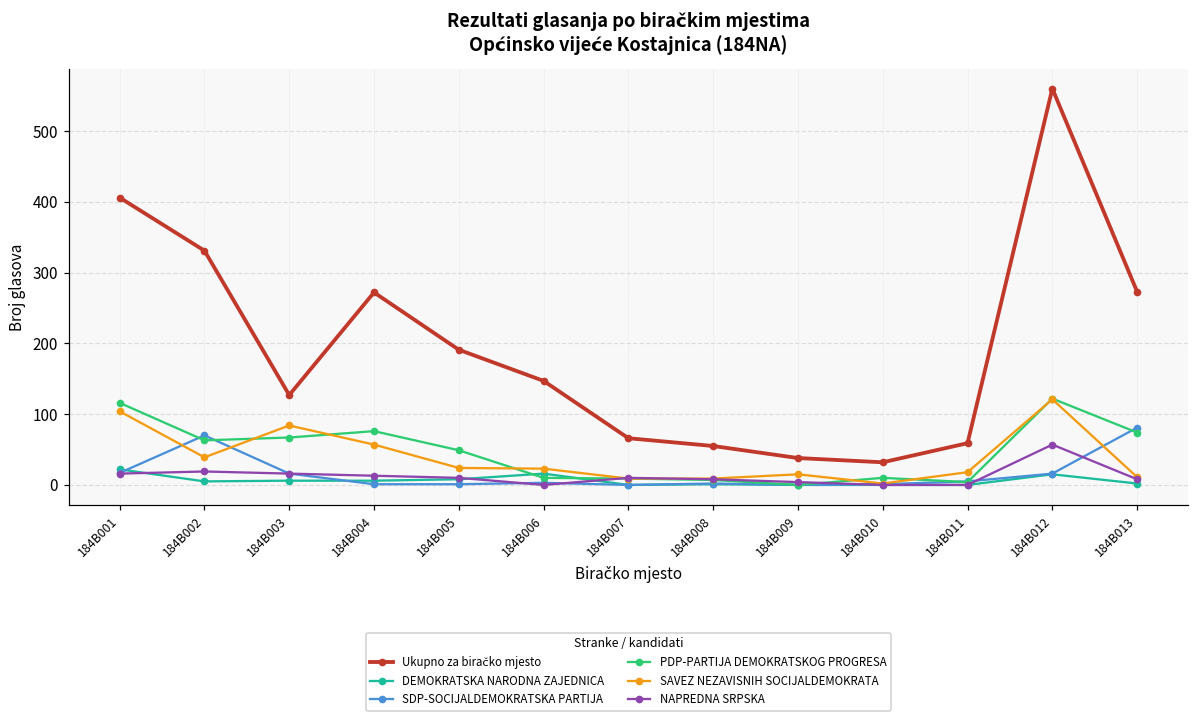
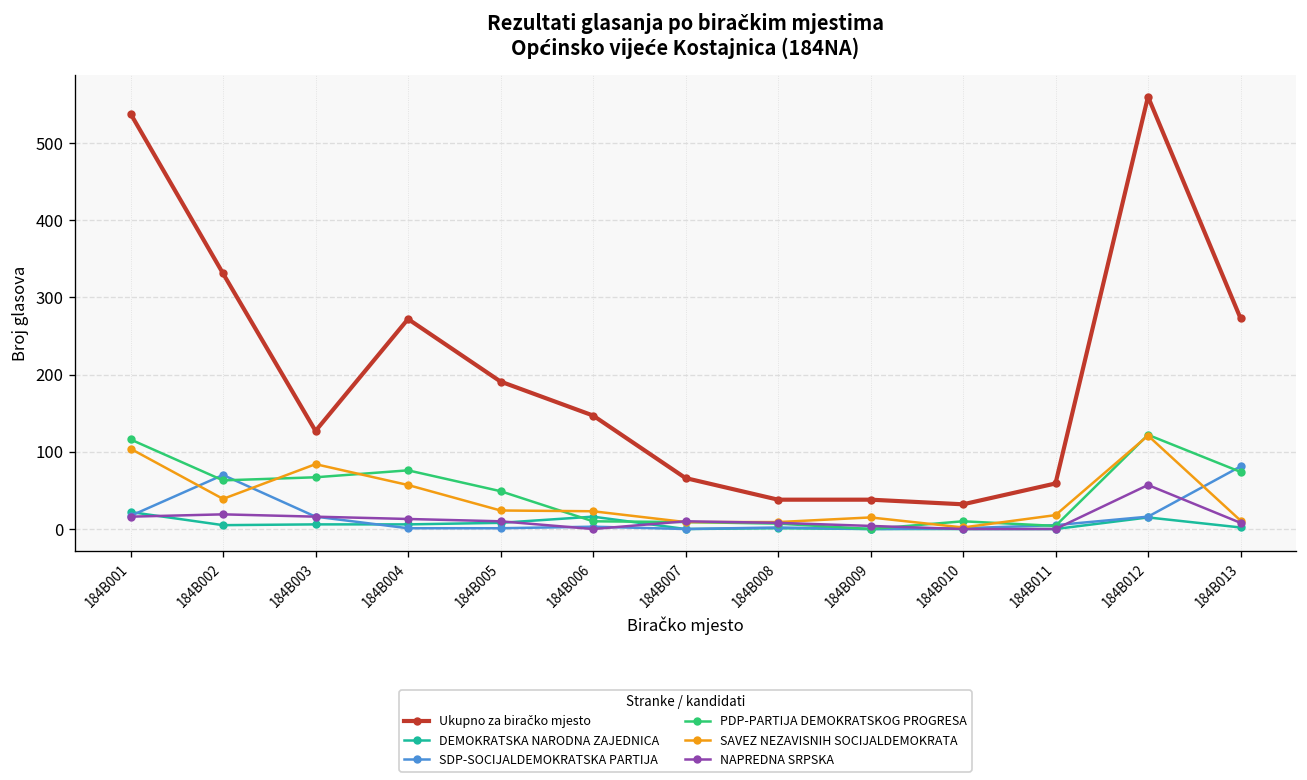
Ukupno za biračko mjesto, 184B001: 410 -> 540
Ukupno za biračko mjesto, 184B008: 60 -> 40
